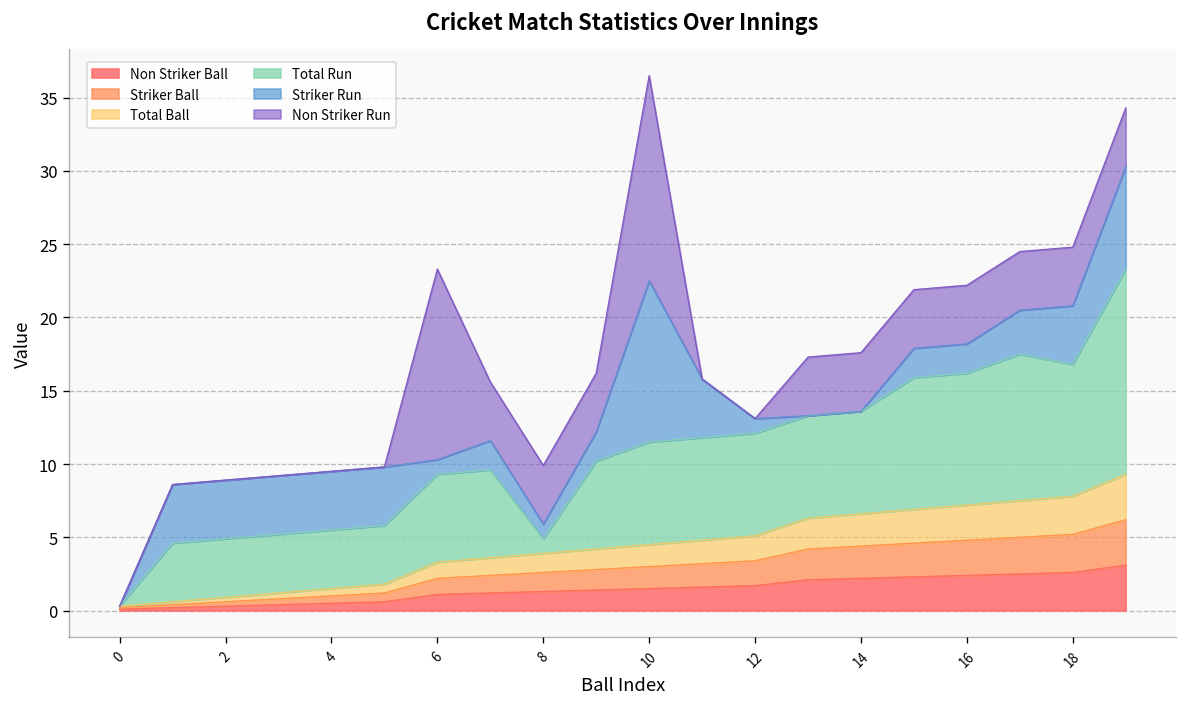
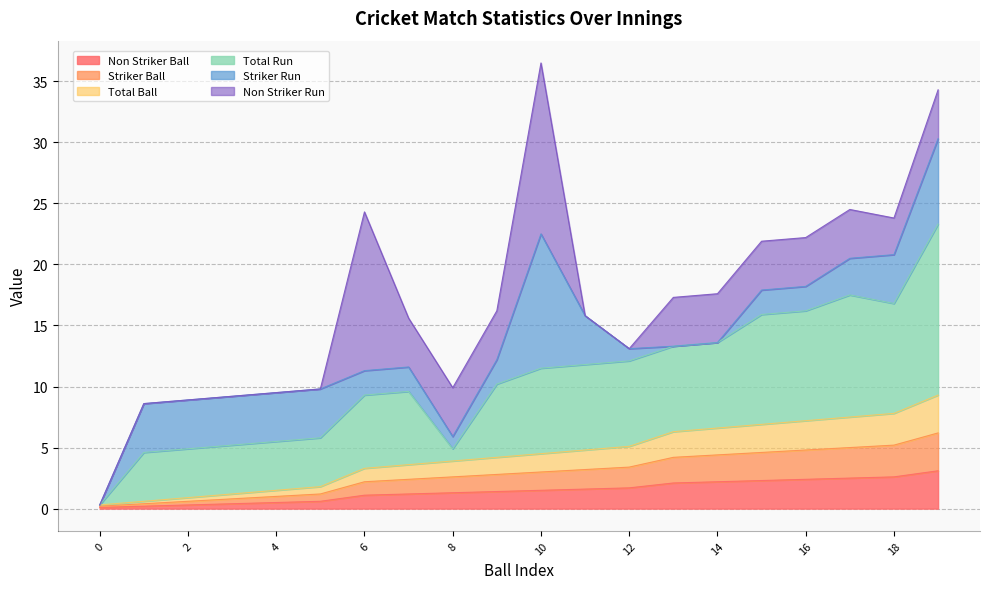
Striker Run, 6: 1 -> 2
Non Striker Run, 18: 4 -> 3
